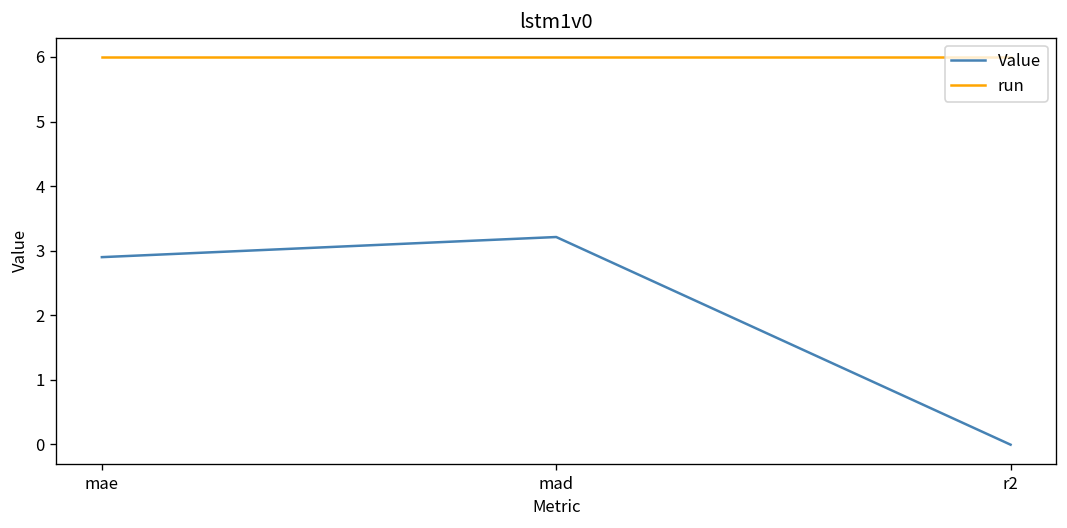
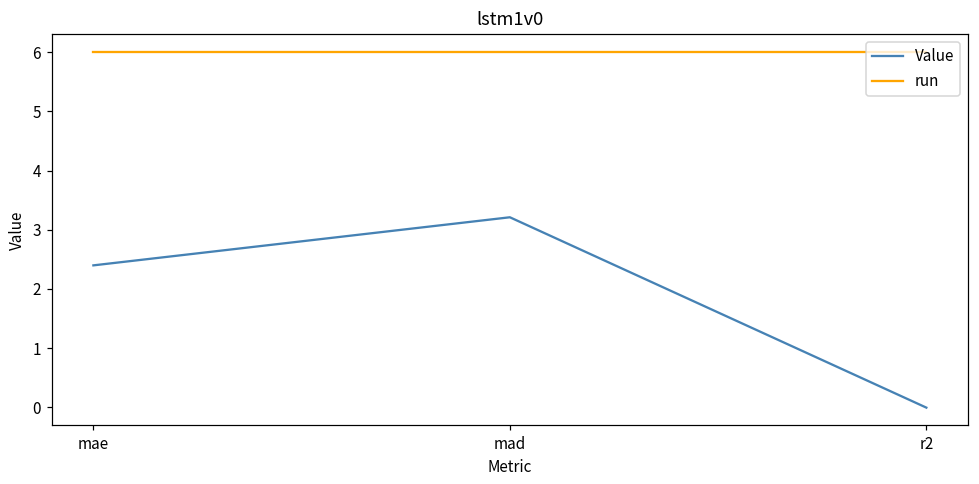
Value, mae: 2.9 -> 2.4
